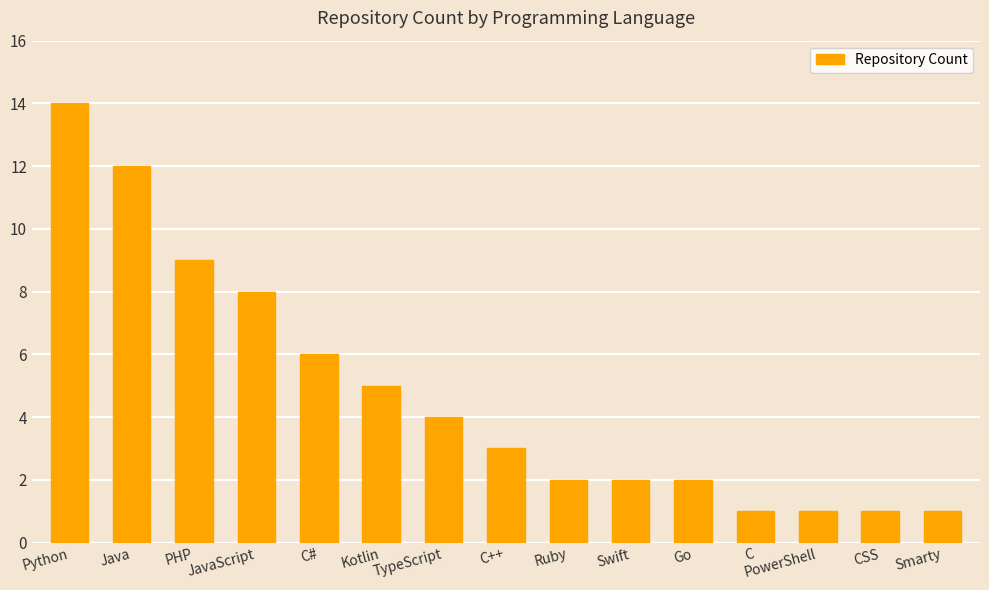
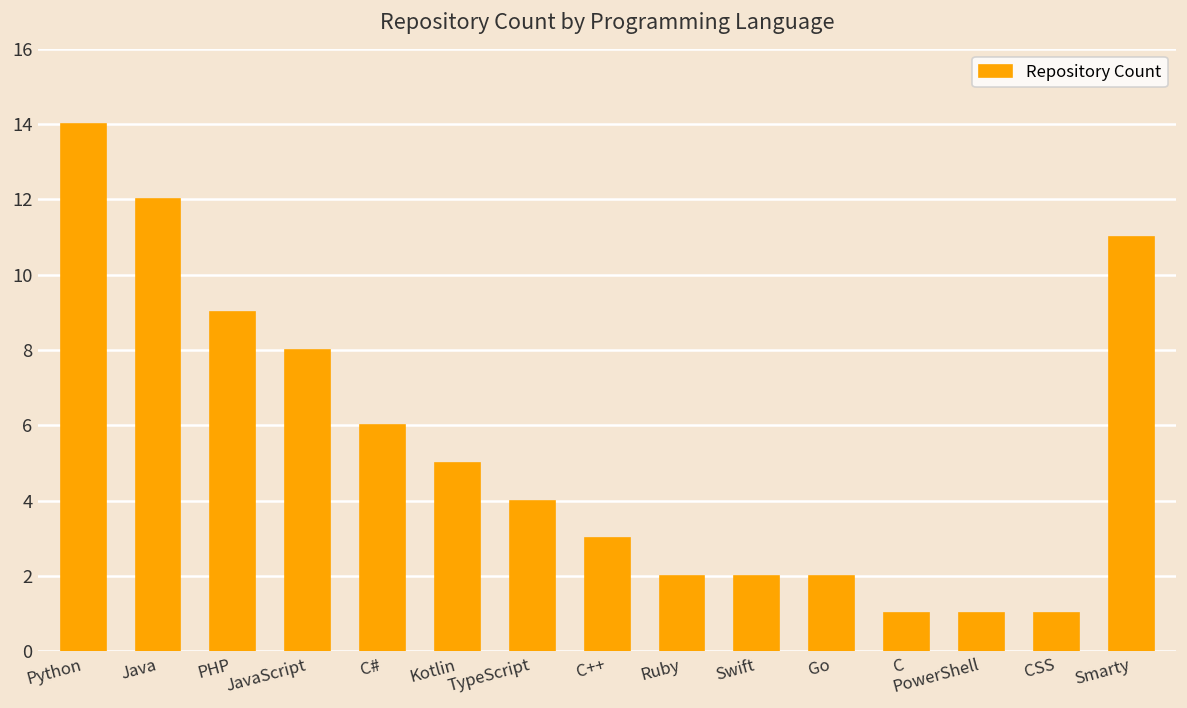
Smarty: 1 -> 11
